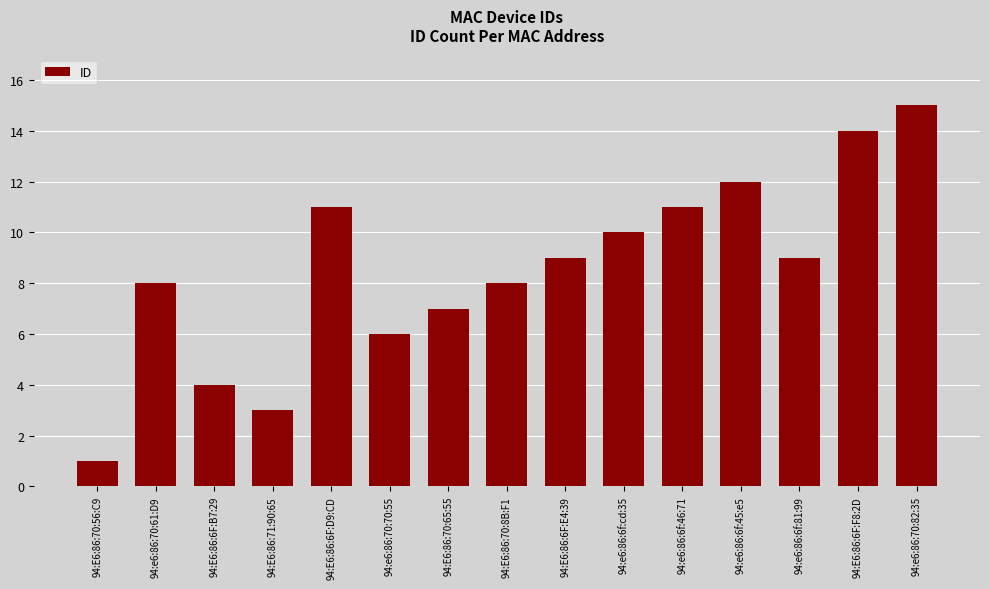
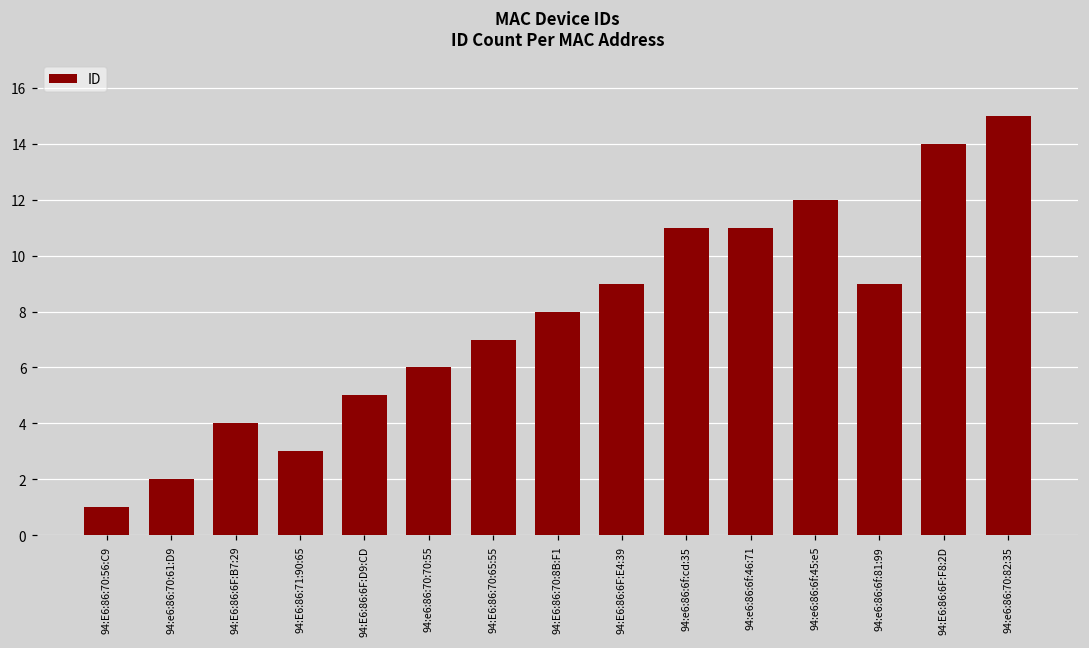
94:e6:86:70:61:D9: 8 -> 2
94:E6:86:6F:D9:CD: 11 -> 5
94:e6:86:6f:cd:35: 10 -> 11
